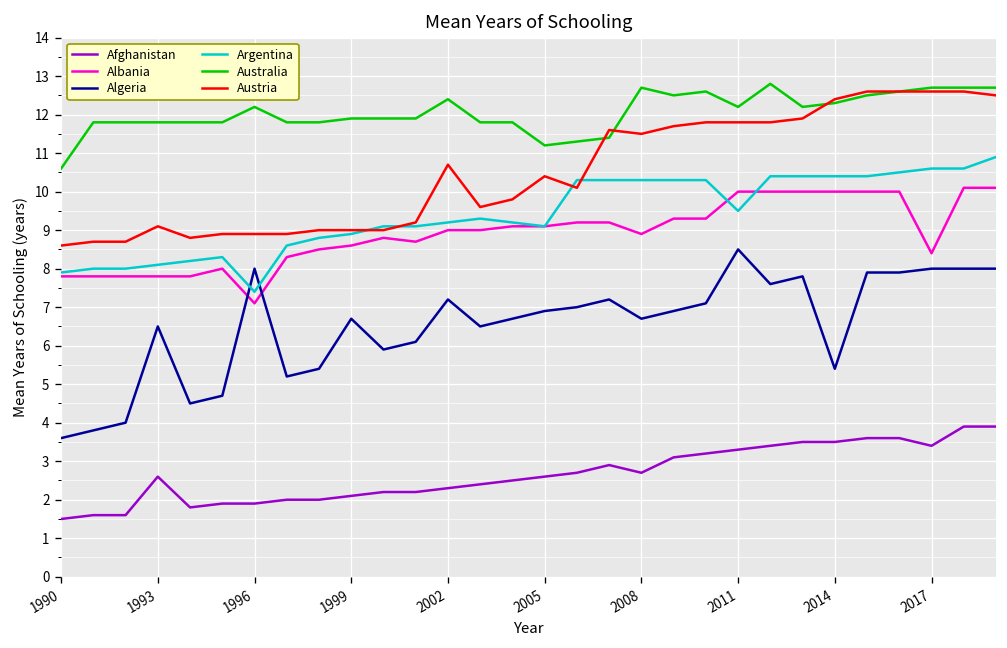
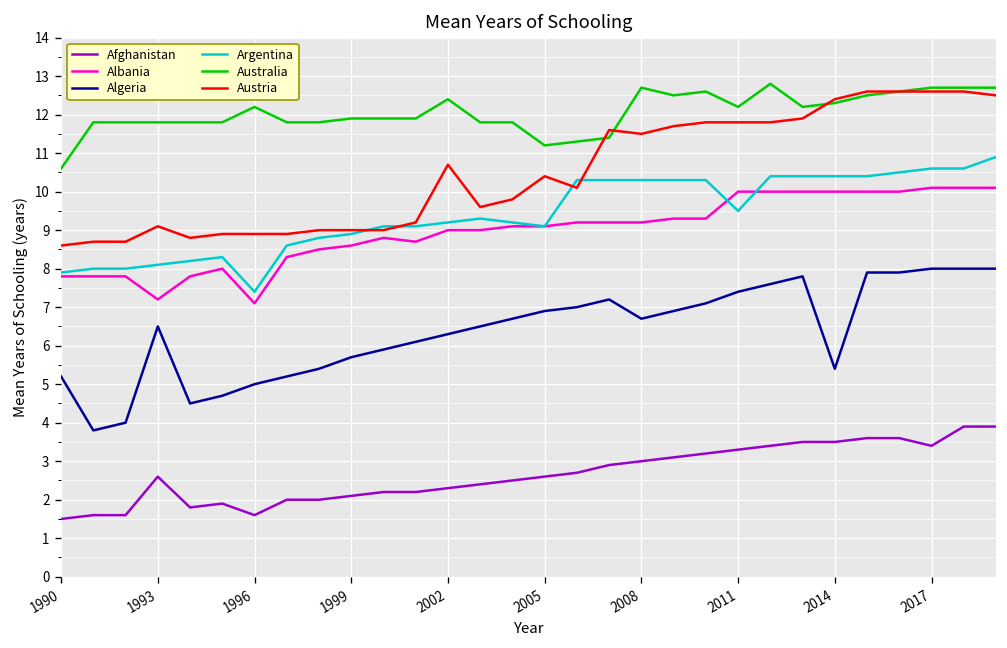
Algeria, 1990: 3.6 -> 5.2
Albania, 1993: 7.8 -> 7.2
Afghanistan, 1996: 1.9 -> 1.6
Algeria, 1996: 8 -> 5
Algeria, 1999: 6.7 -> 5.7
Algeria, 2002: 7.2 -> 6.3
Afghanistan, 2008: 2.7 -> 3.0
Albania, 2008: 8.9 -> 9.2
Algeria, 2011: 8.5 -> 7.4
Albania, 2017: 8.4 -> 10.1
